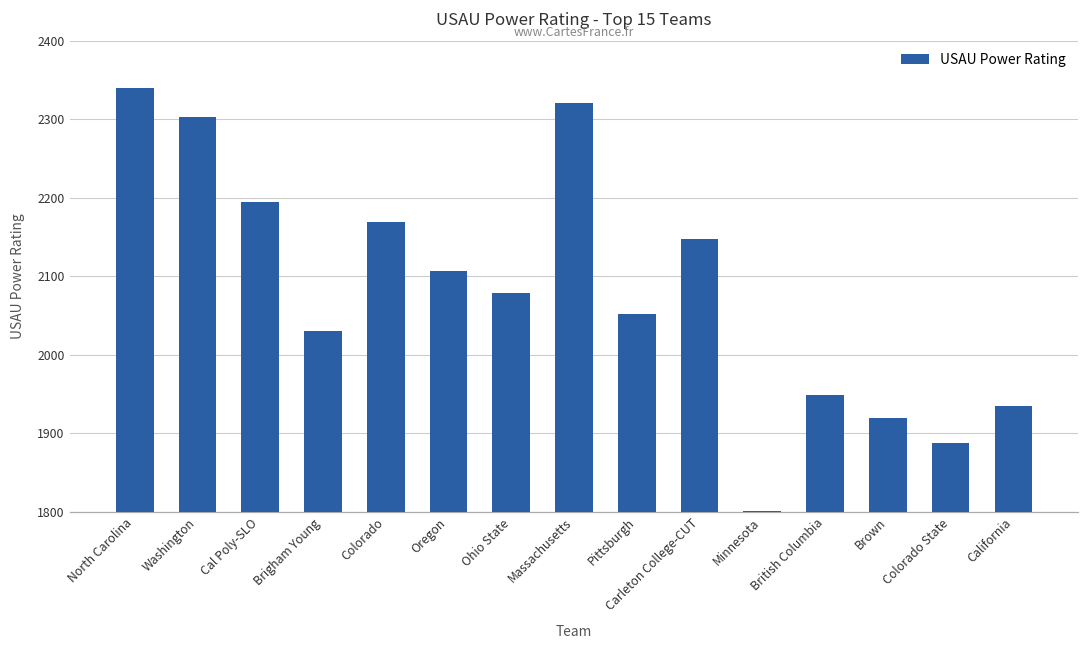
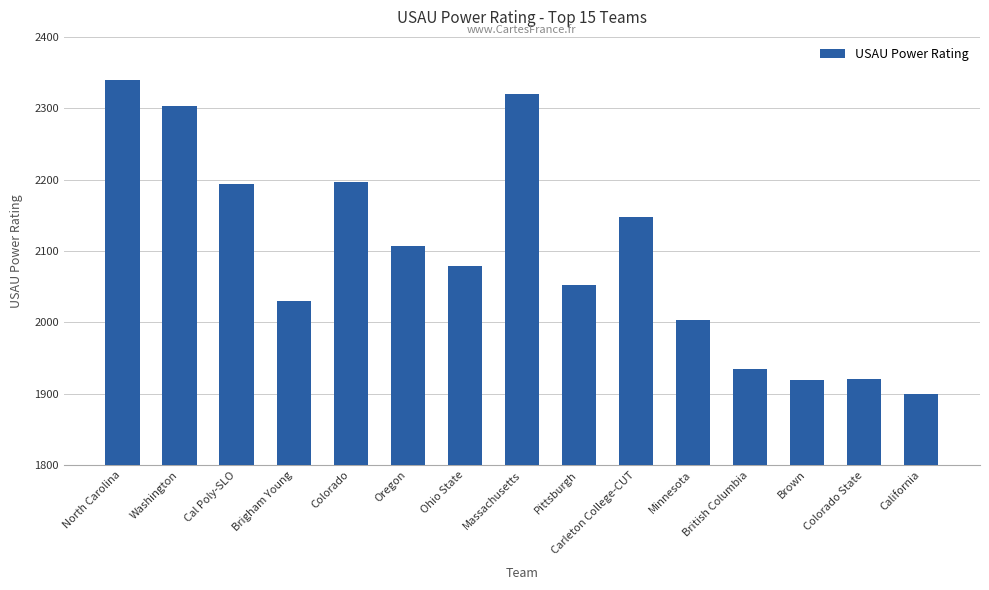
Colorado: 2170 -> 2200
Minnesota: 1800 -> 2000
British Columbia: 1950 -> 1930
Colorado State: 1890 -> 1920
California: 1930 -> 1900
